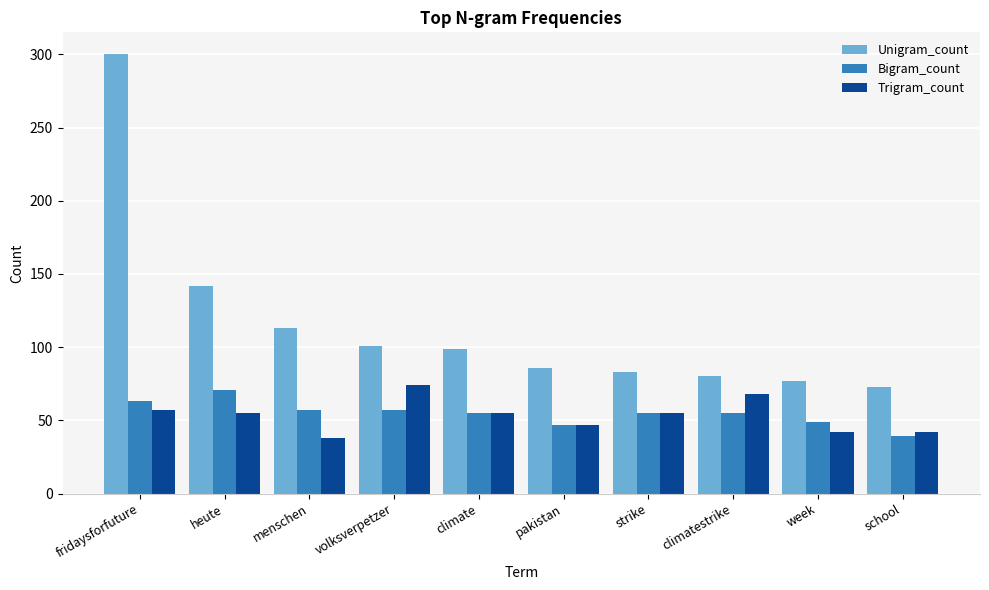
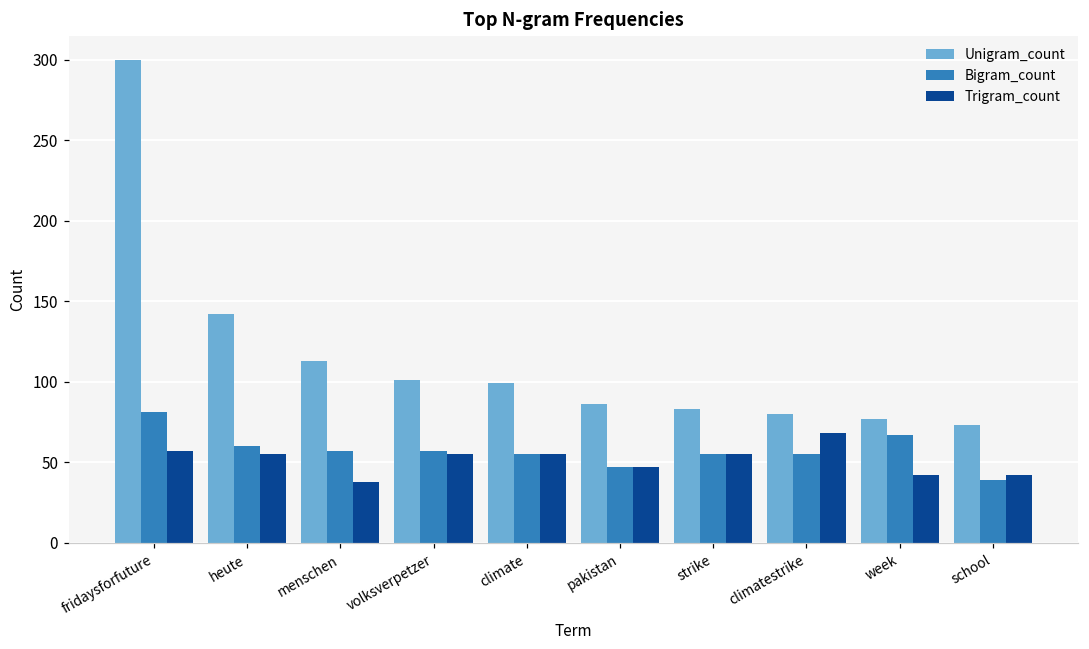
Bigram_count, fridaysforfuture: 63 -> 81
Bigram_count, heute: 71 -> 60
Trigram_count, volksverpetzer: 74 -> 55
Bigram_count, week: 49 -> 67
